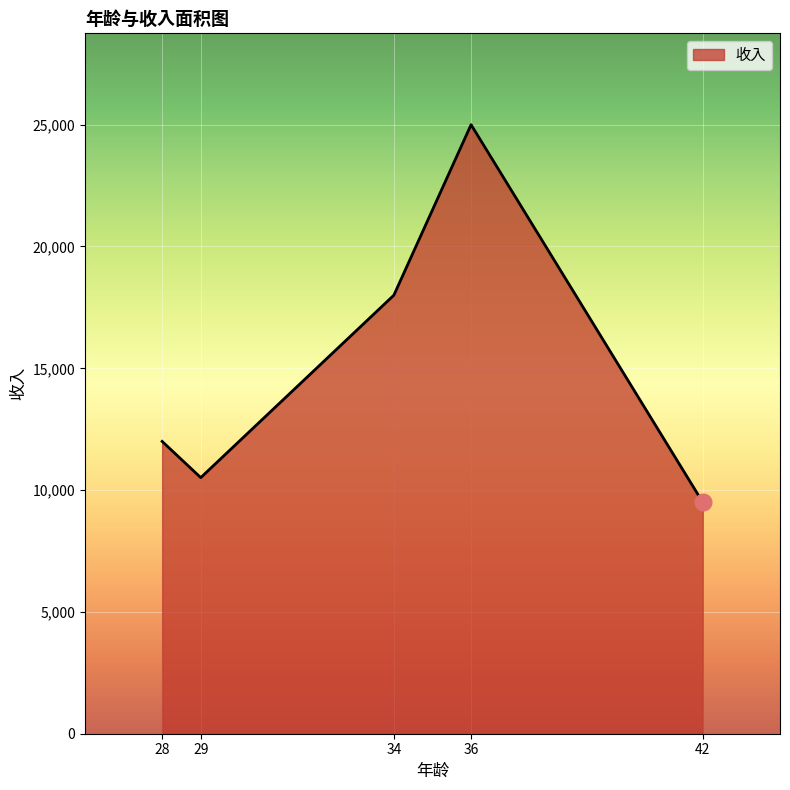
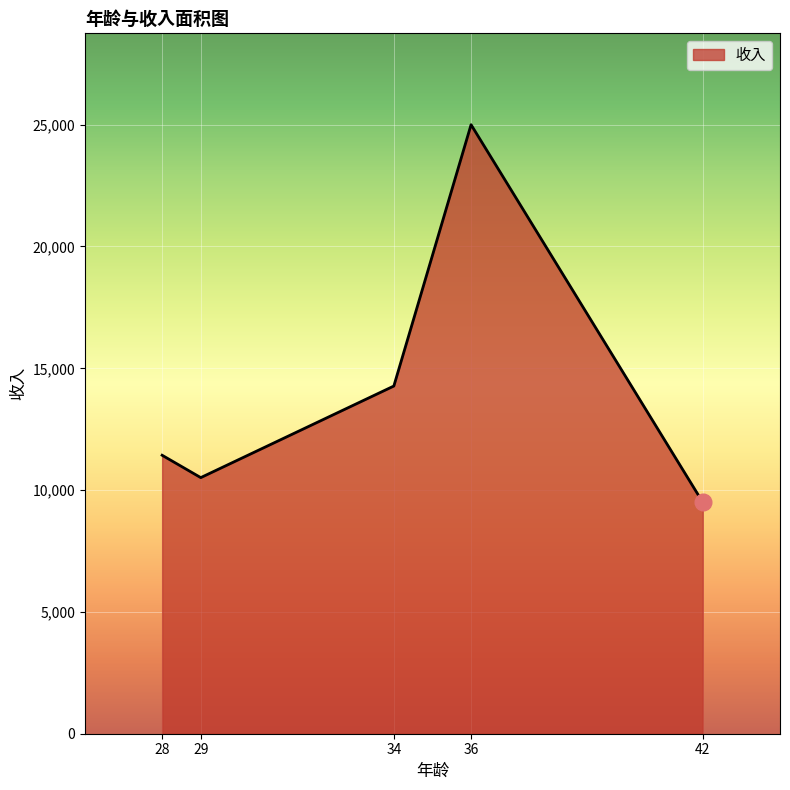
收入, 28: 12,000 -> 11,400
收入, 34: 18,000 -> 14,300
